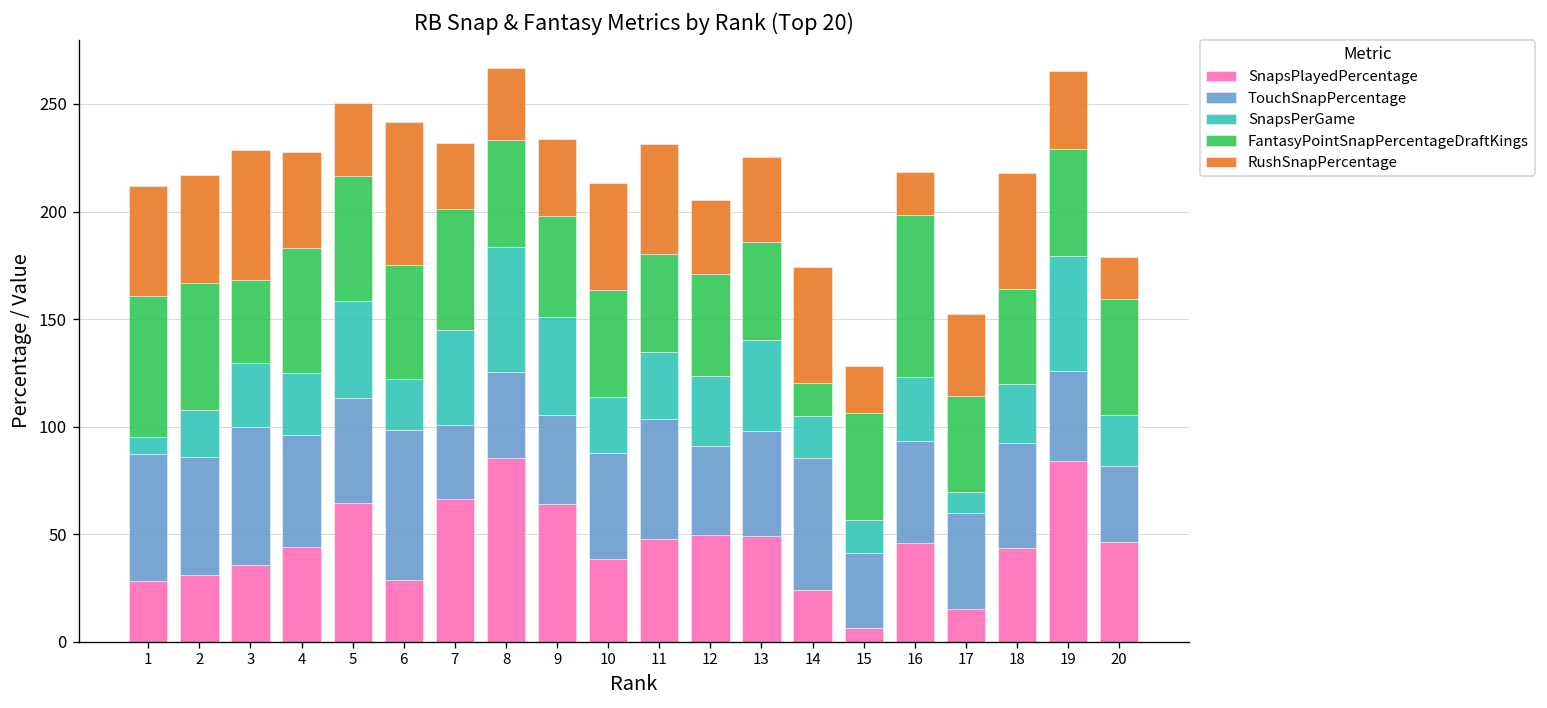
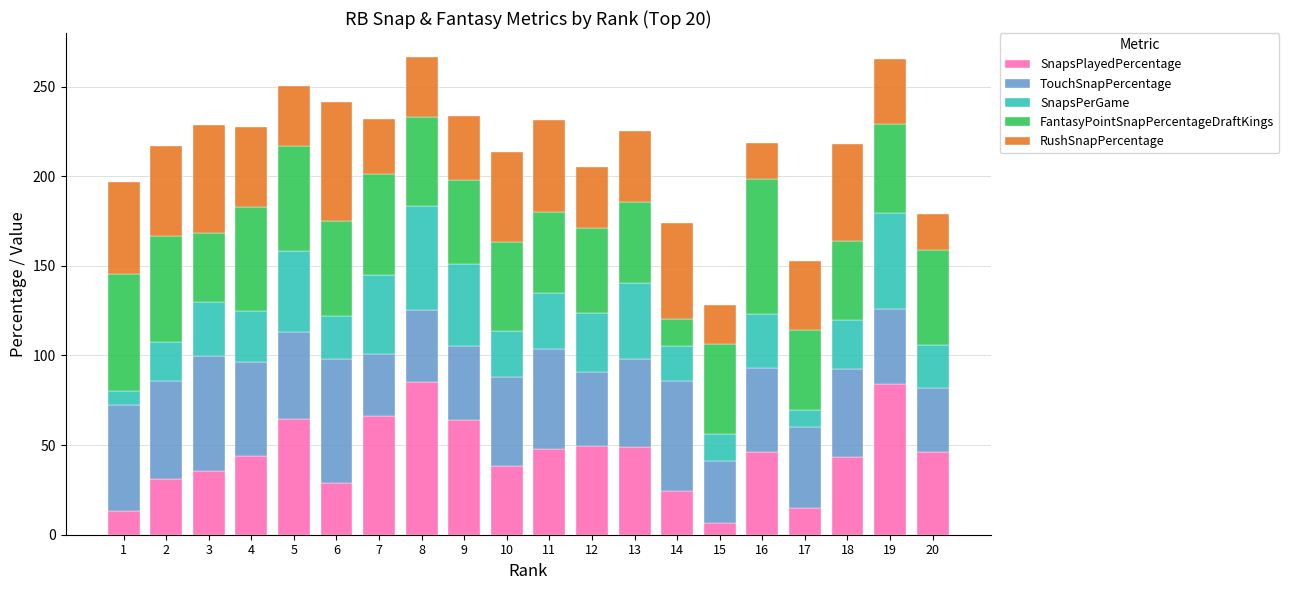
SnapsPlayedPercentage, 1: 28 -> 13
